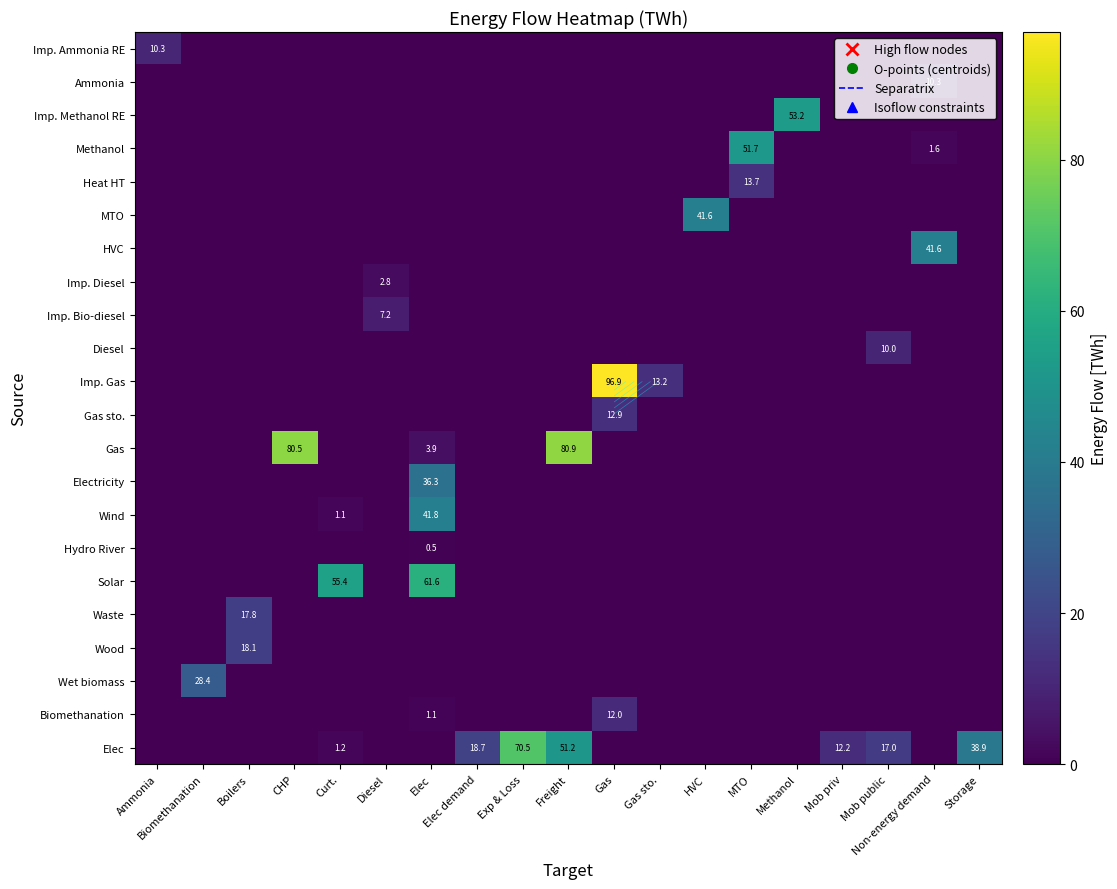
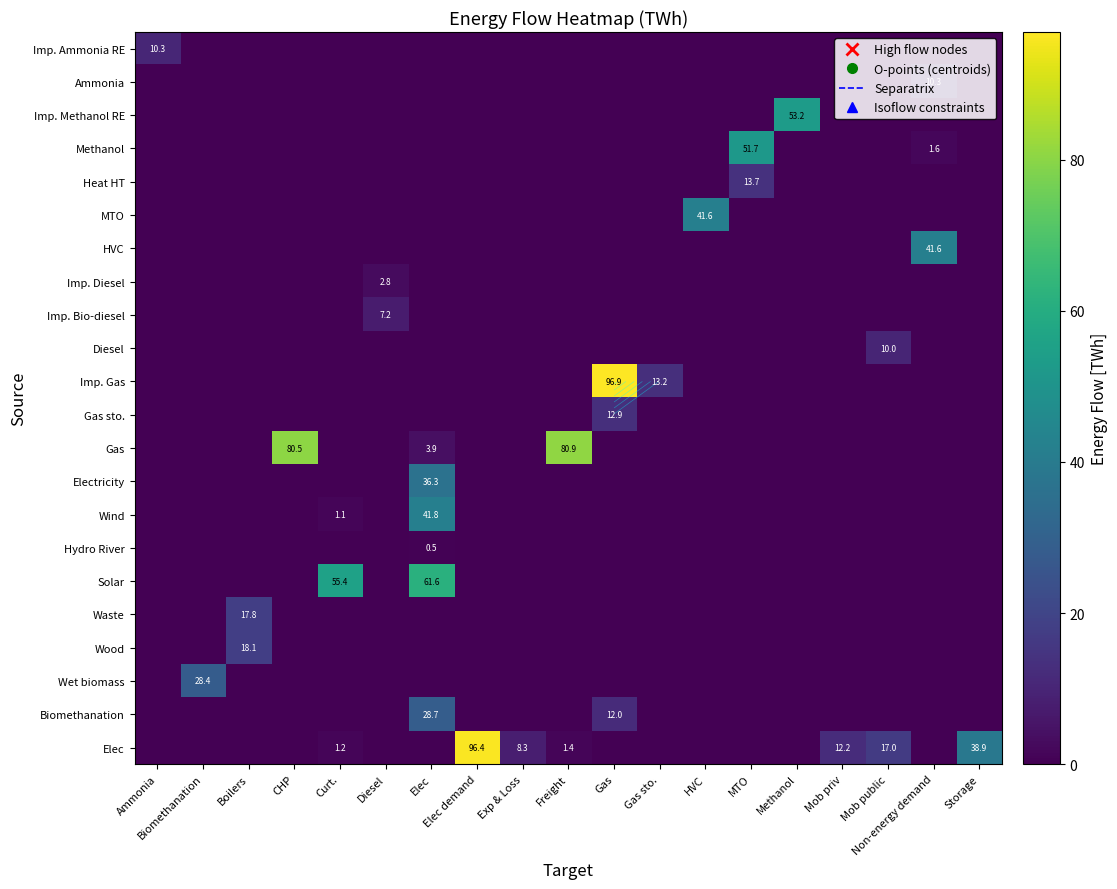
Biomethanation, Elec: 1.1 -> 28.7
Elec, Elec demand: 18.7 -> 96.4
Elec, Exp & Loss: 70.5 -> 8.3
Elec, Freight: 51.2 -> 1.4
